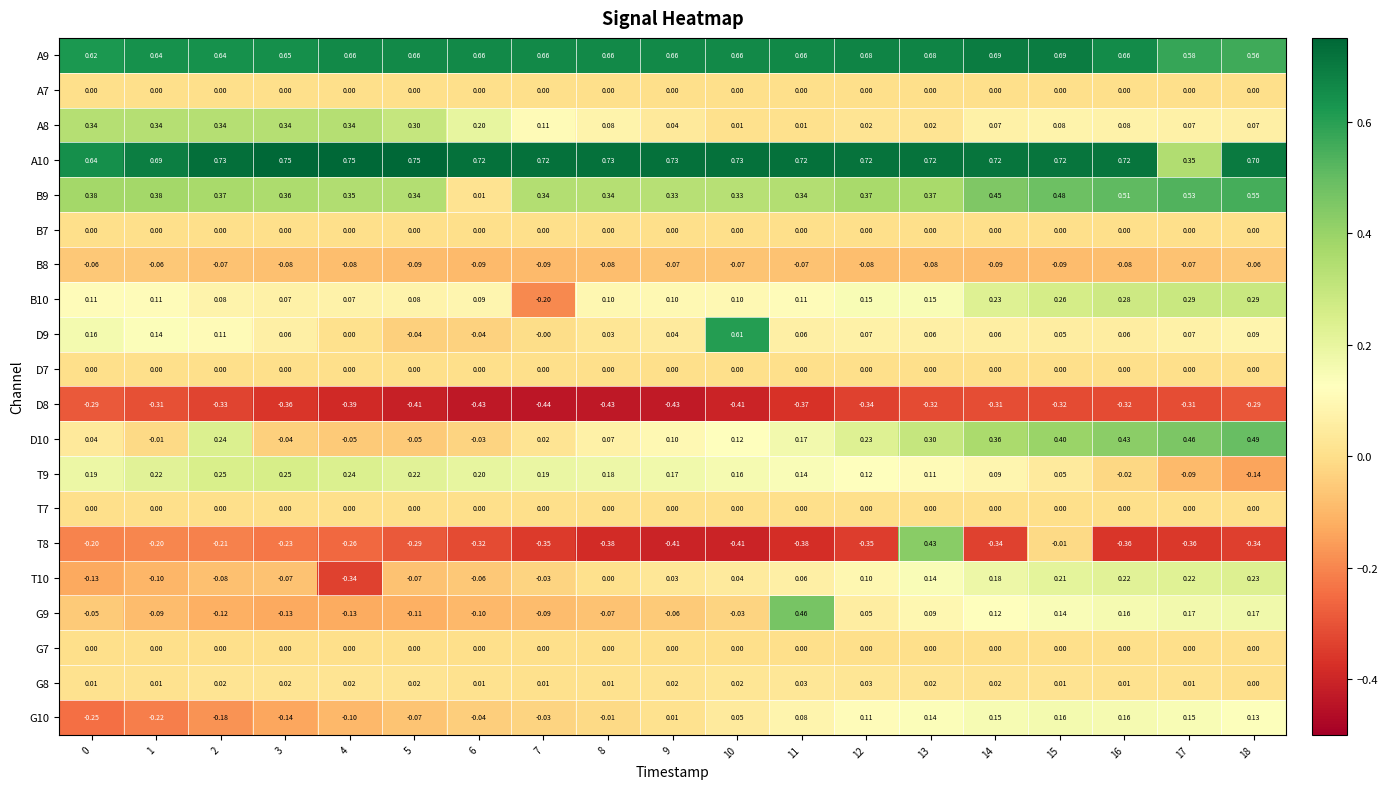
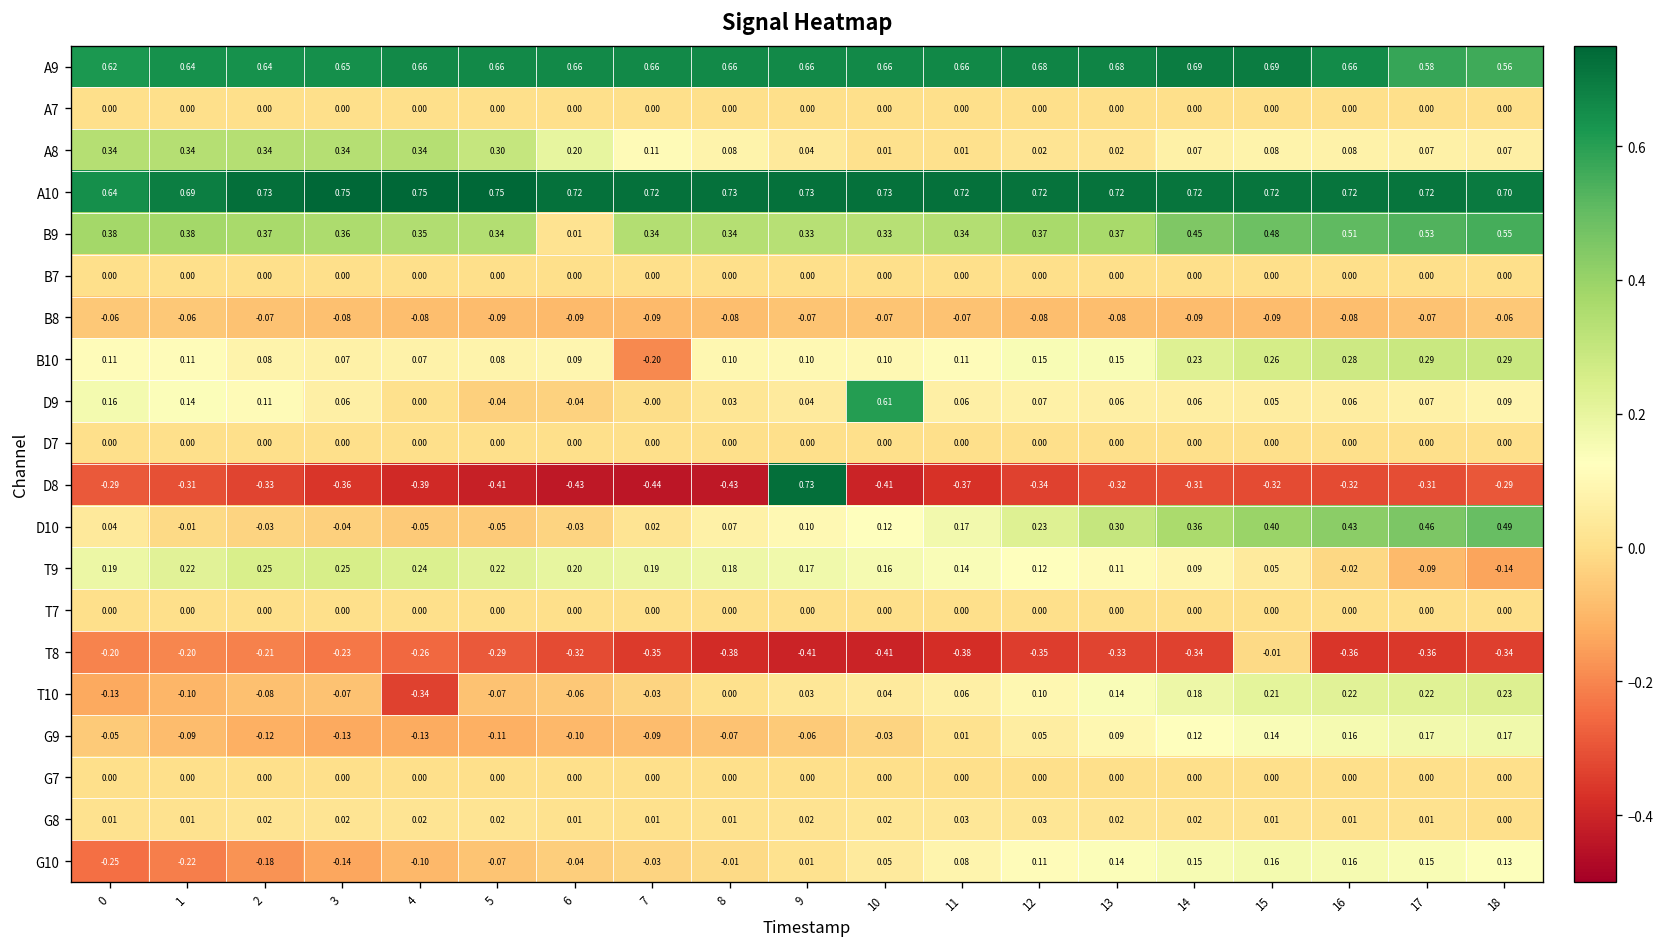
A10, 17: 0.35 -> 0.72
D8, 9: -0.43 -> 0.73
D10, 2: 0.24 -> -0.03
T8, 13: 0.43 -> -0.33
G9, 11: 0.46 -> 0.01
